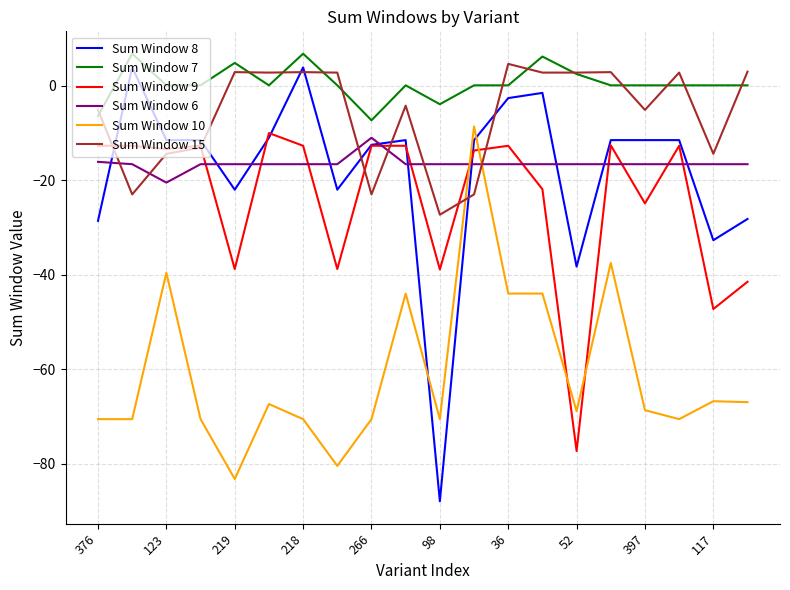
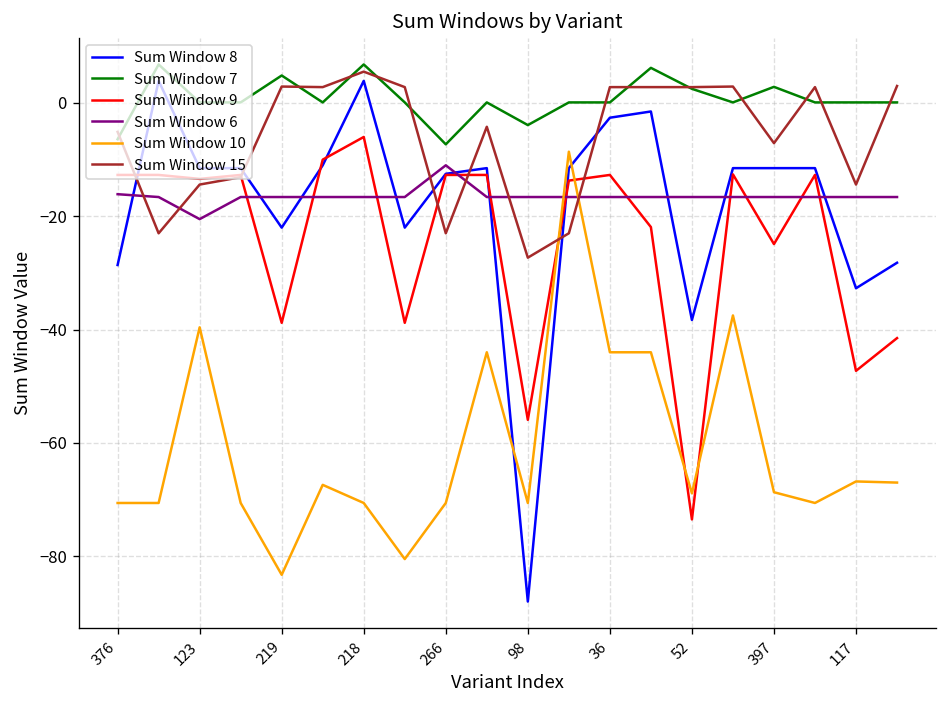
Sum Window 9, 218: -13 -> -6
Sum Window 15, 218: 3 -> 6
Sum Window 9, 98: -39 -> -56
Sum Window 15, 36: 5 -> 3
Sum Window 9, 52: -77 -> -73
Sum Window 7, 397: 0 -> 3
Sum Window 15, 397: -5 -> -7
